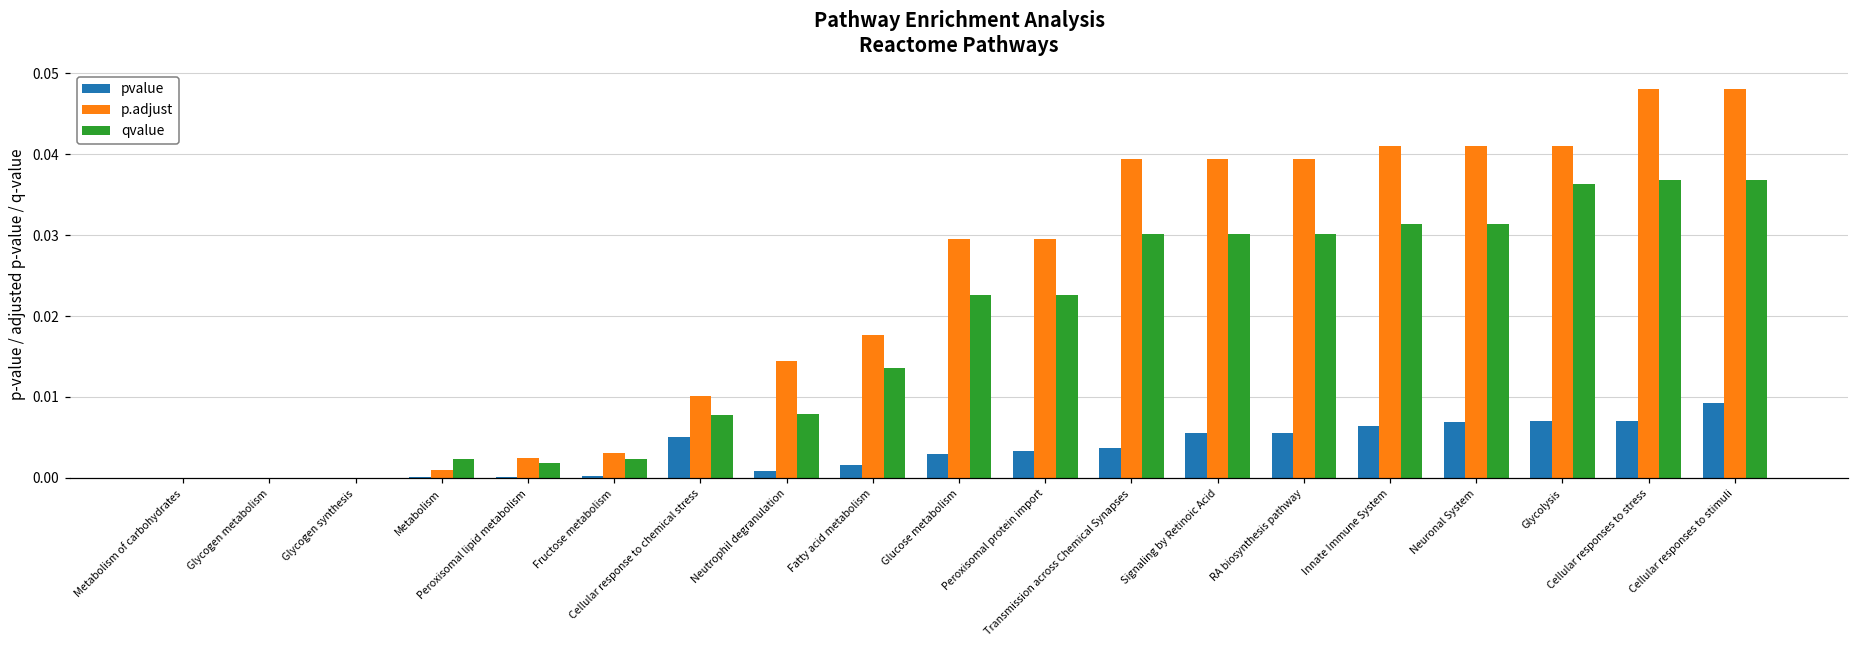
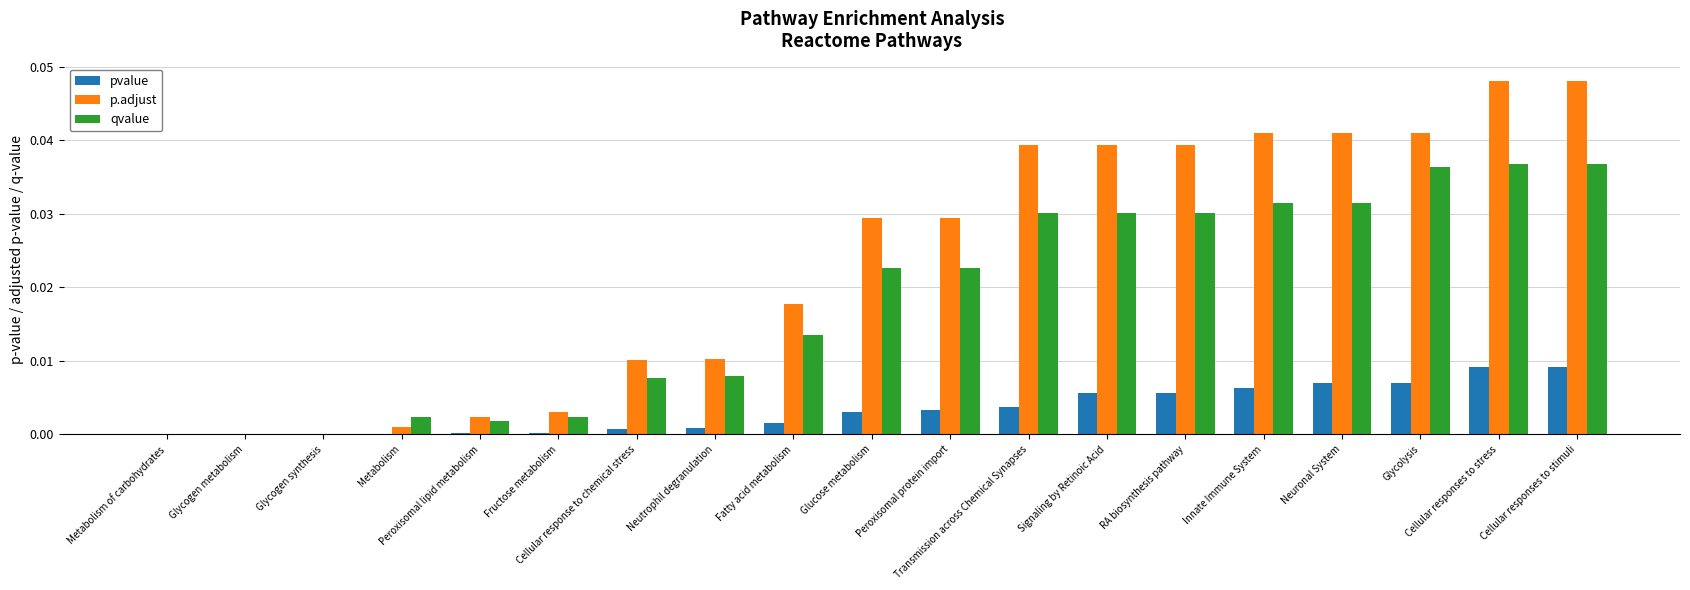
pvalue, Cellular response to chemical stress: 0.005 -> 0.001
p.adjust, Neutrophil degranulation: 0.014 -> 0.010
pvalue, Cellular responses to stress: 0.007 -> 0.009
